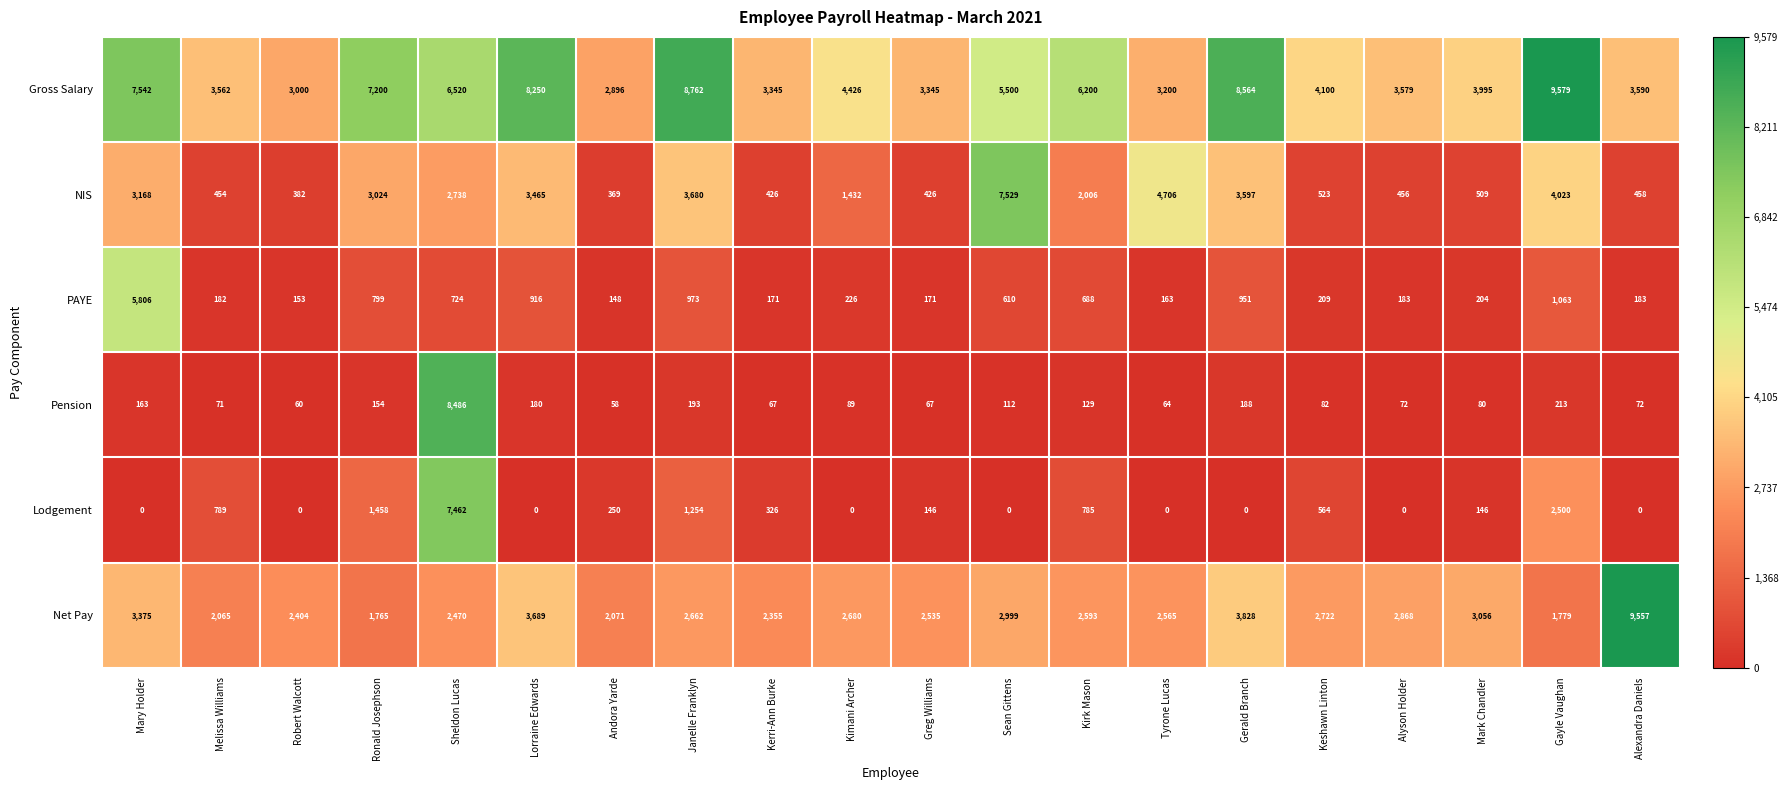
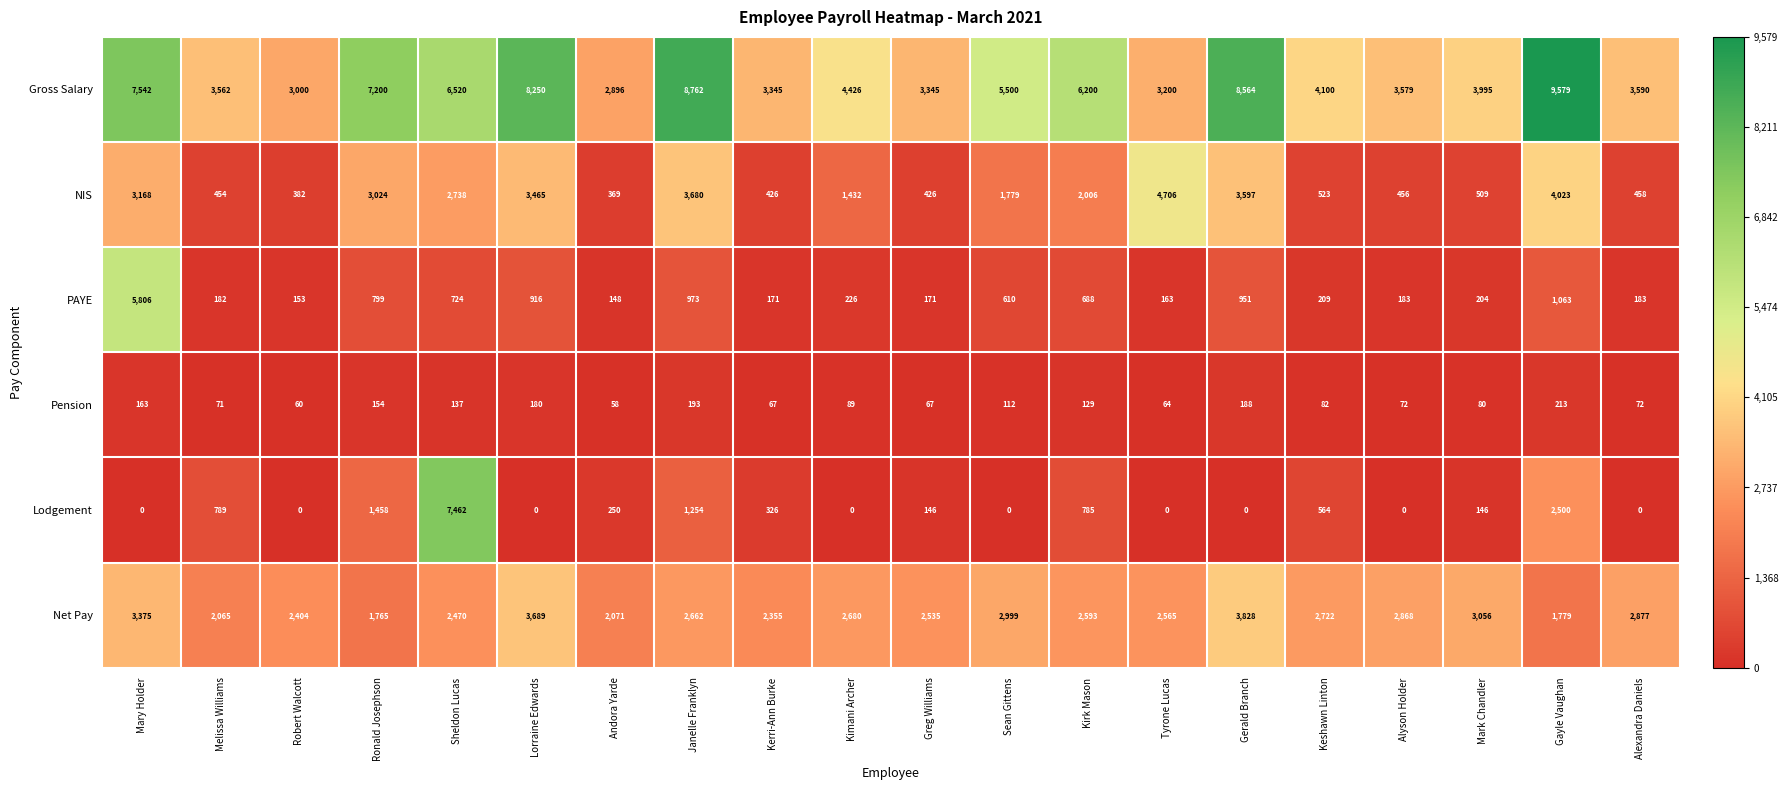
NIS, Sean Gittens: 7,529 -> 1,779
Pension, Sheldon Lucas: 8,486 -> 137
Net Pay, Alexandra Daniels: 9,557 -> 2,877
